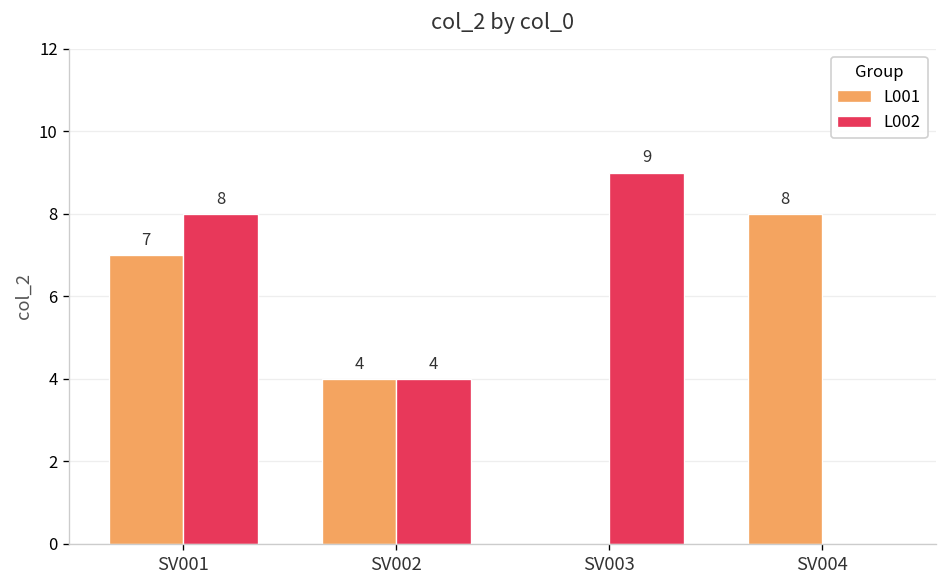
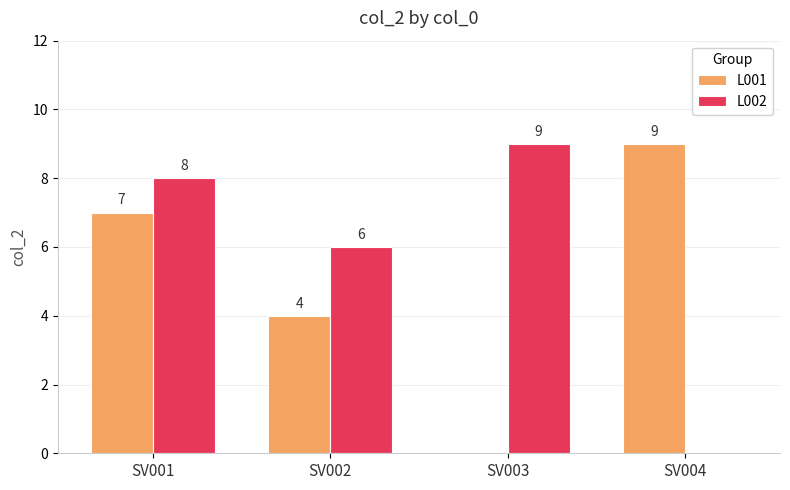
L002, SV002: 4 -> 6
L001, SV004: 8 -> 9
